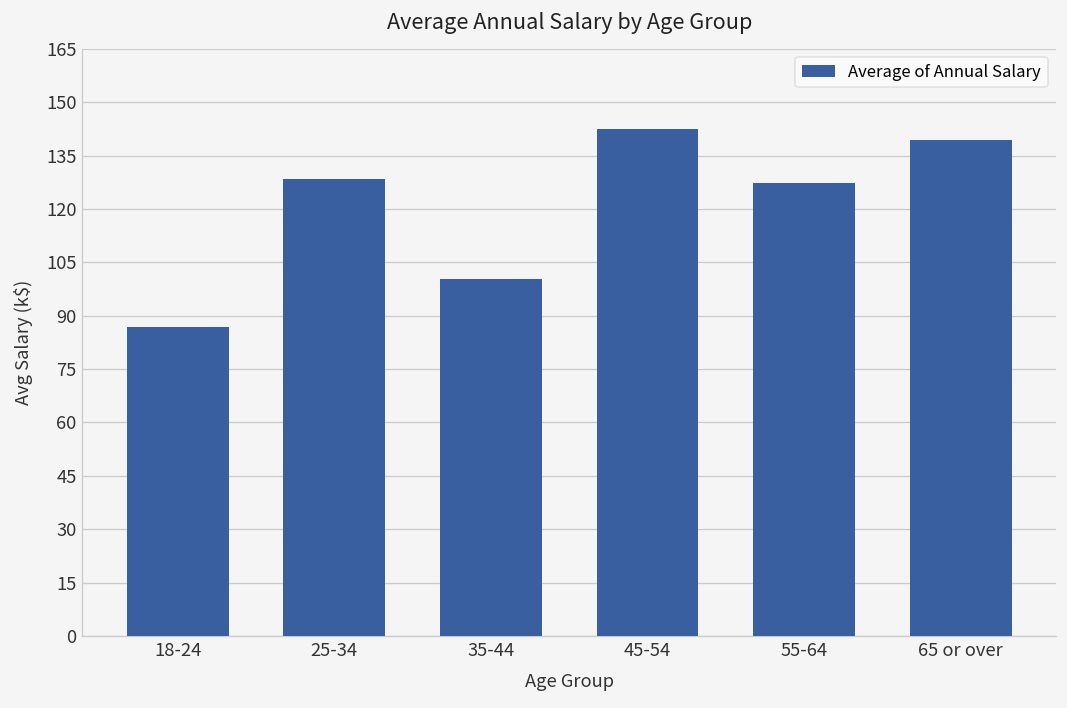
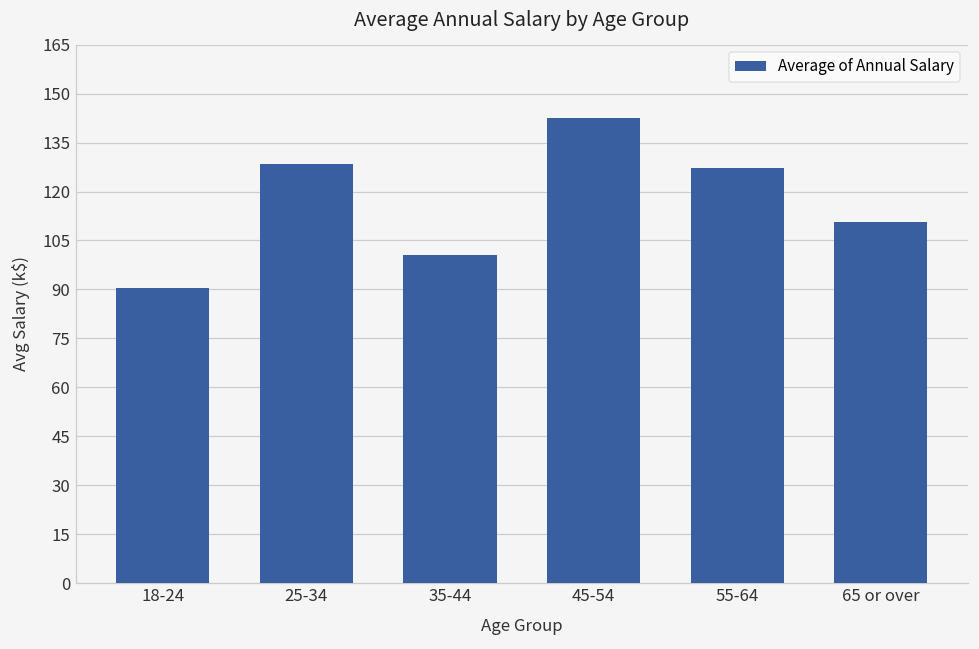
18-24: 87 -> 91
65 or over: 139 -> 111
